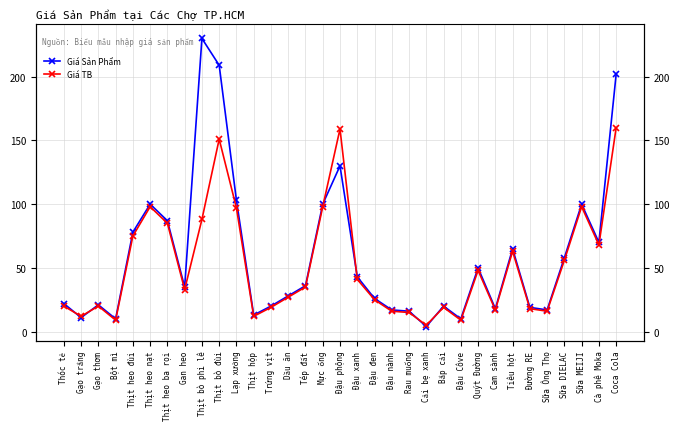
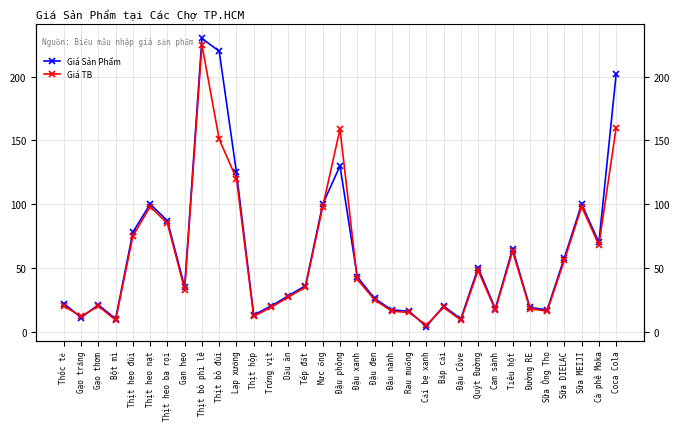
Giá TB, Thịt bò phi lê: 88 -> 225
Giá Sản Phẩm, Thịt bò đùi: 209 -> 220
Giá Sản Phẩm, Lạp xưởng: 103 -> 125
Giá TB, Lạp xưởng: 97 -> 120
